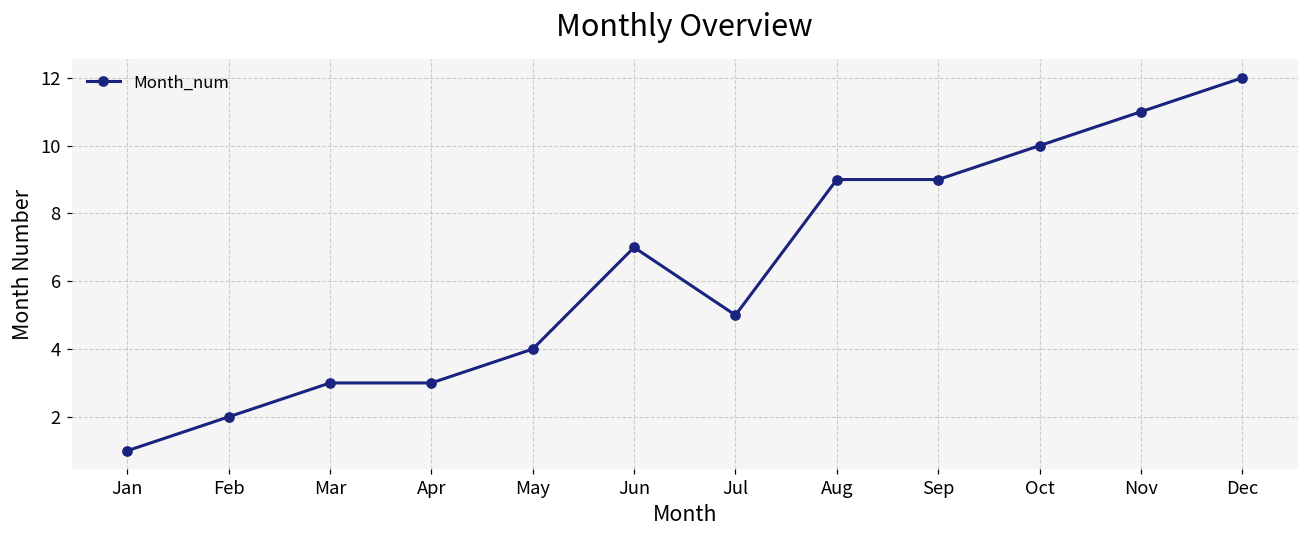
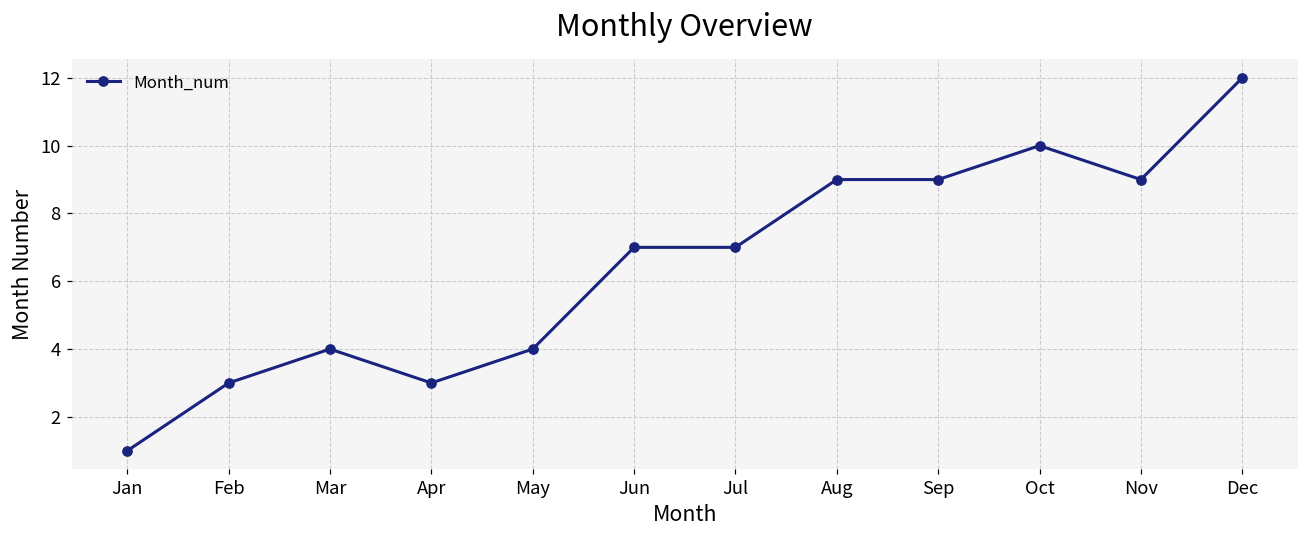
Feb: 2 -> 3
Mar: 3 -> 4
Jul: 5 -> 7
Nov: 11 -> 9
